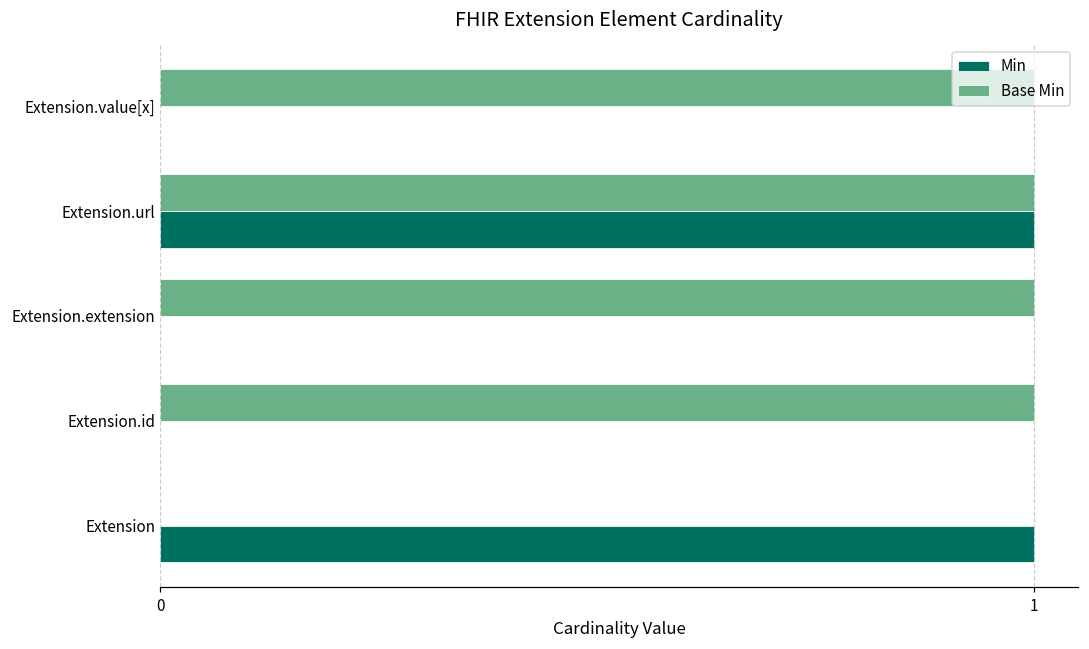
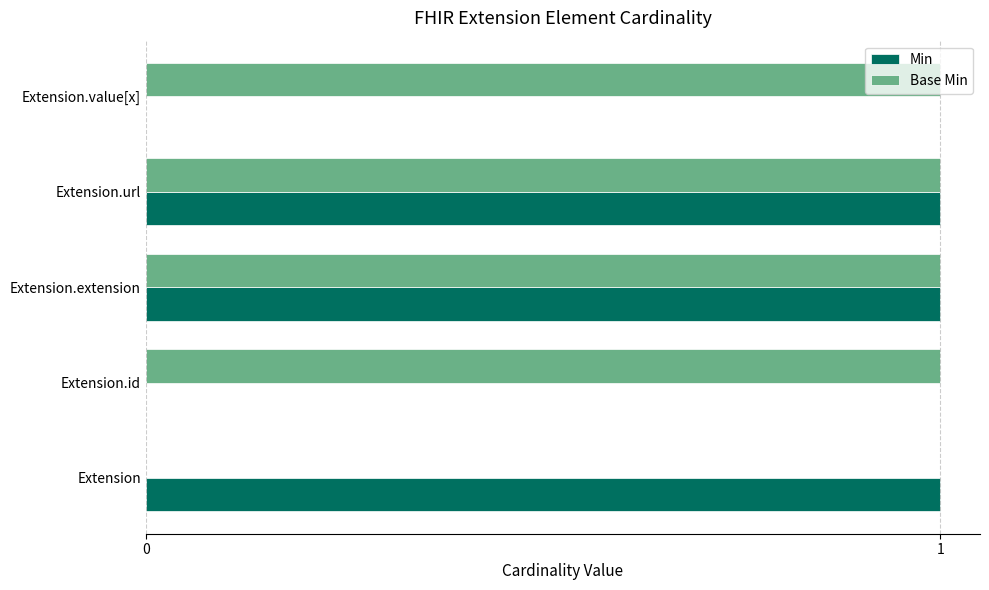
Min, Extension.extension: 0 -> 1
